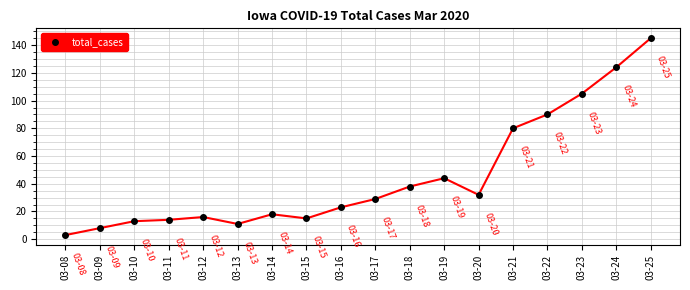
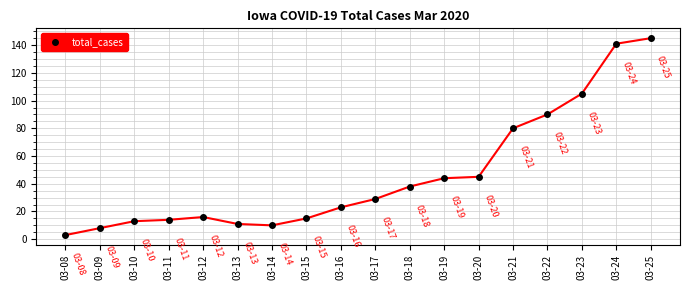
03-14: 18 -> 10
03-20: 32 -> 45
03-24: 124 -> 141
